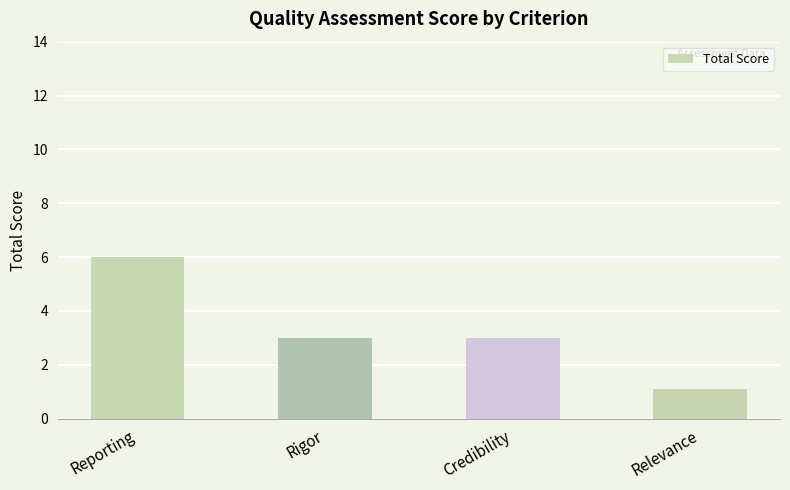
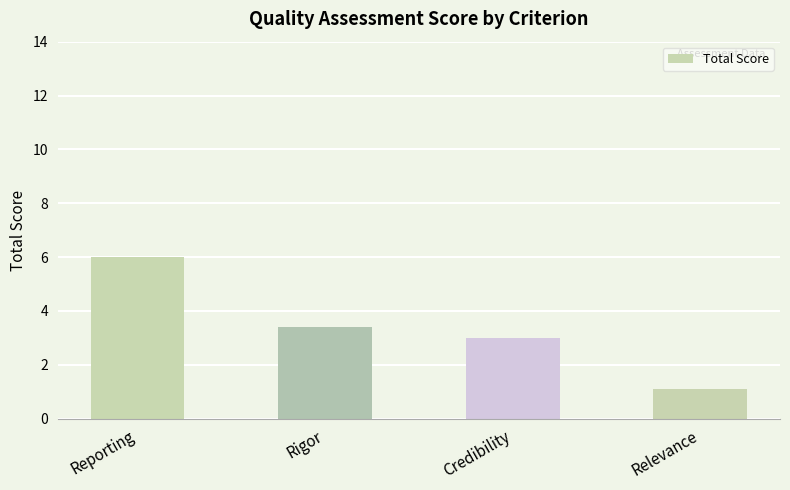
Rigor: 3.0 -> 3.4
